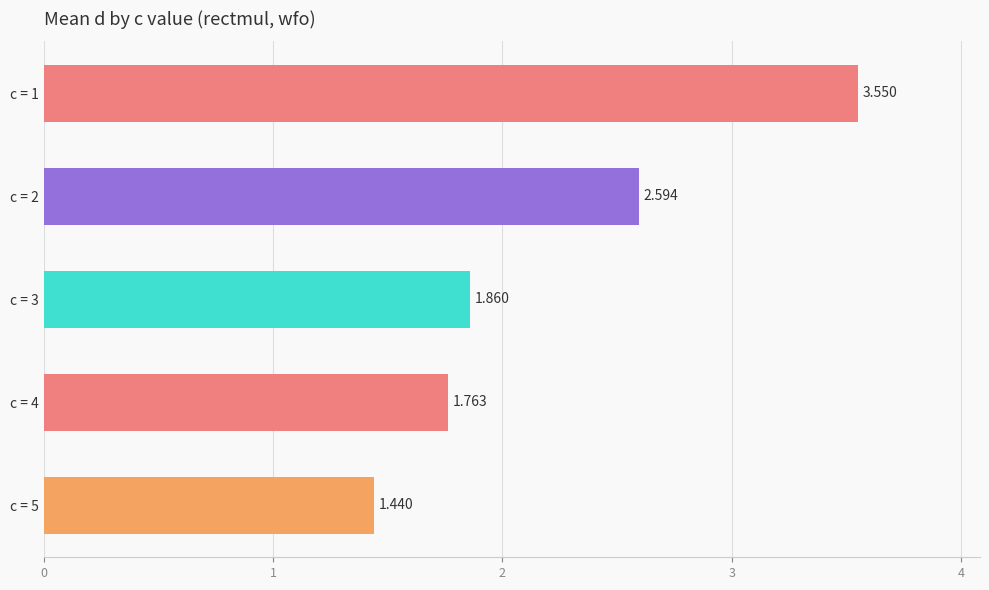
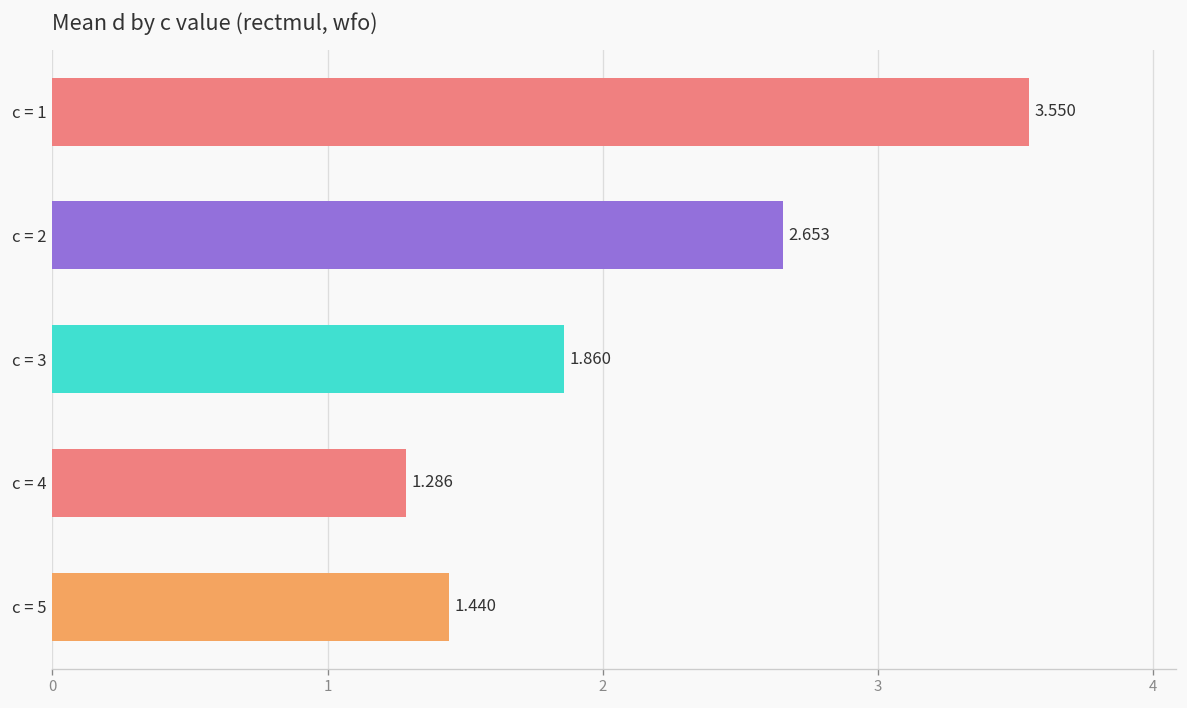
c = 2: 2.594 -> 2.653
c = 4: 1.763 -> 1.286
